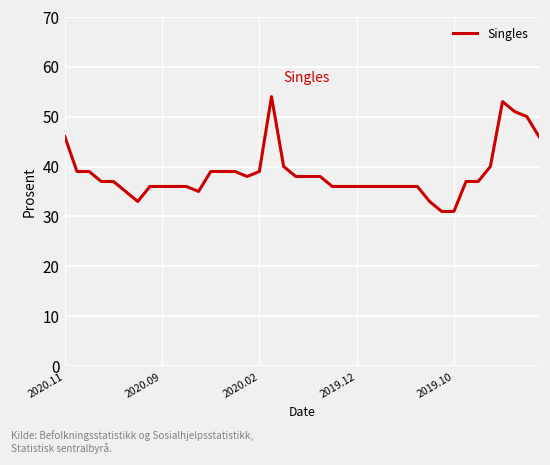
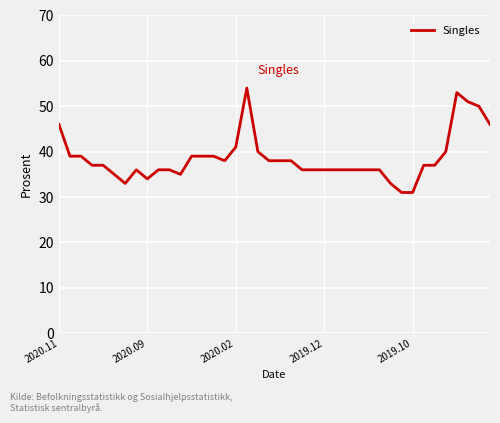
2020.09: 36 -> 34
2020.02: 39 -> 41
